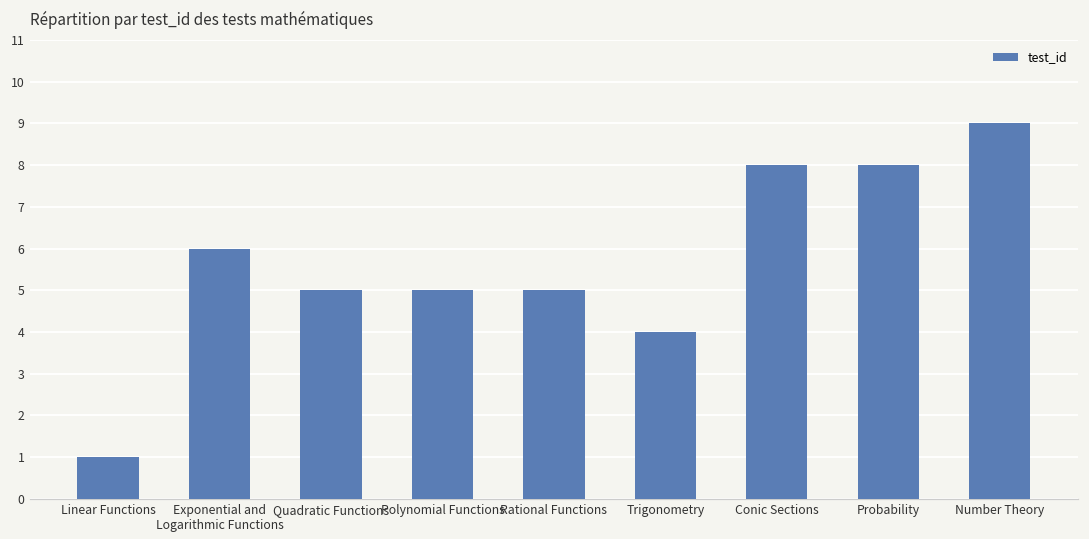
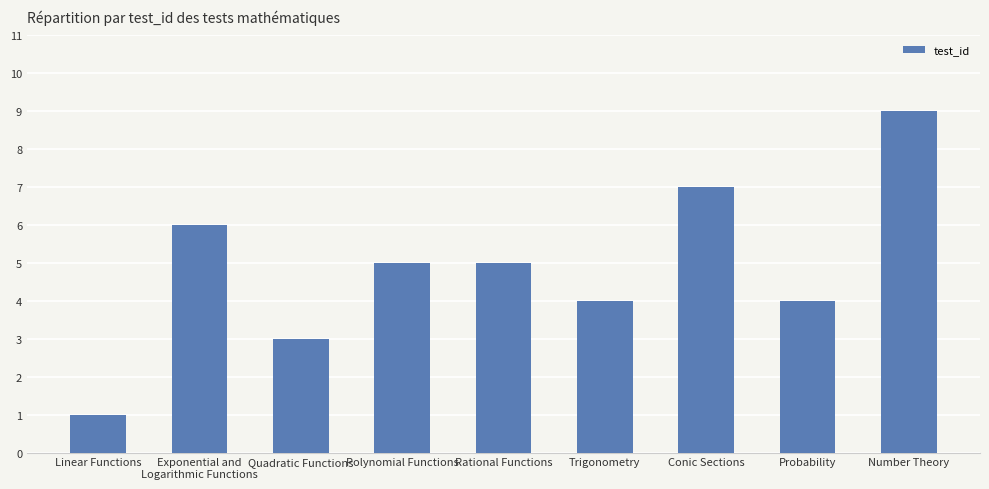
Quadratic Functions: 5 -> 3
Conic Sections: 8 -> 7
Probability: 8 -> 4
